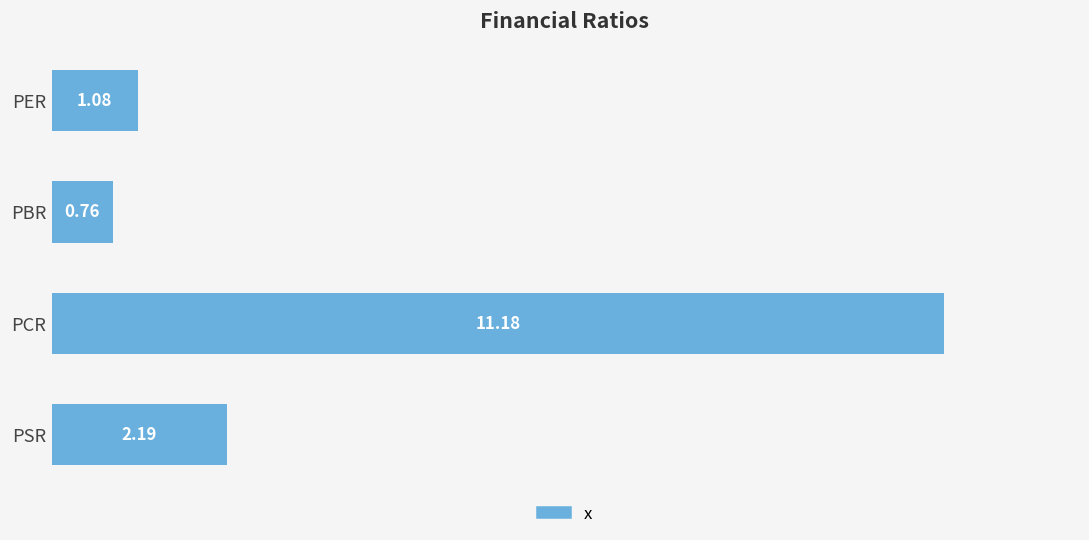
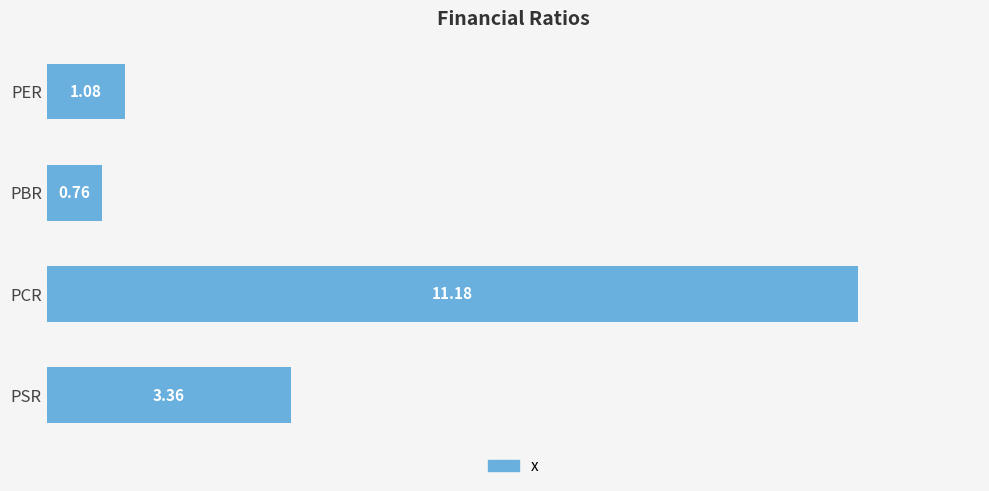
PSR: 2.19 -> 3.36
